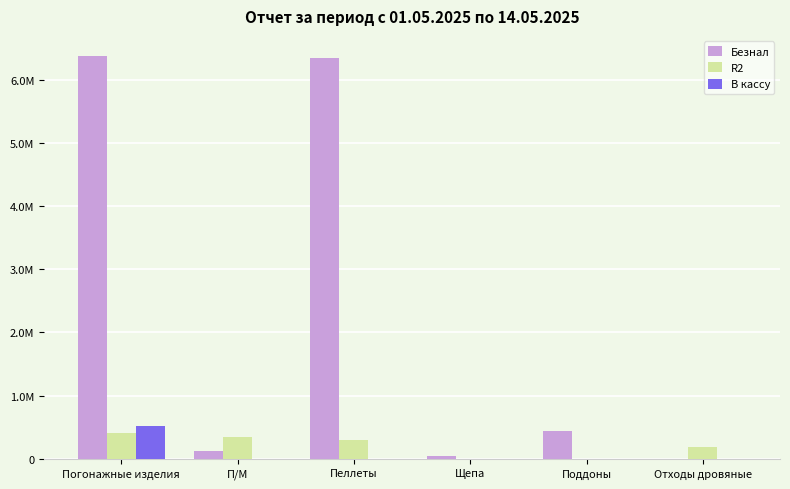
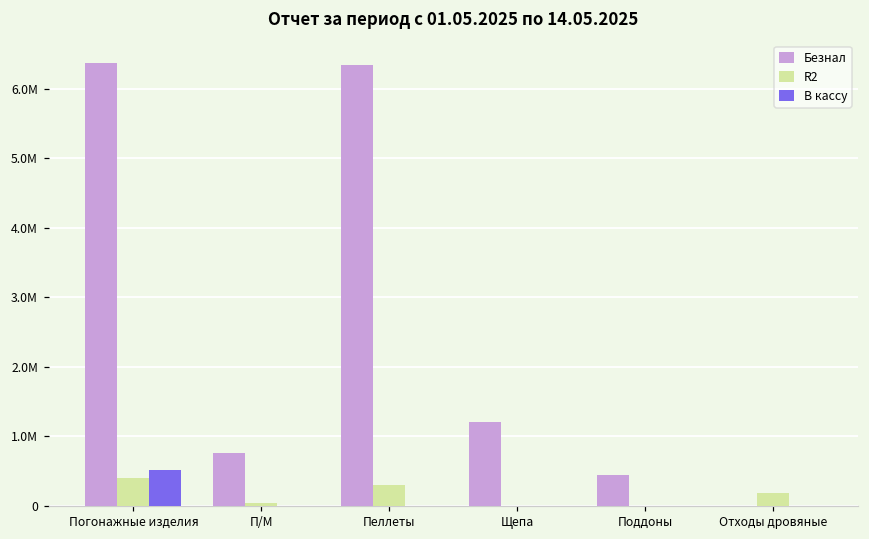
Безнал, П/М: 100000 -> 800000
R2, П/М: 300000 -> 0
Безнал, Щепа: 0 -> 1200000
